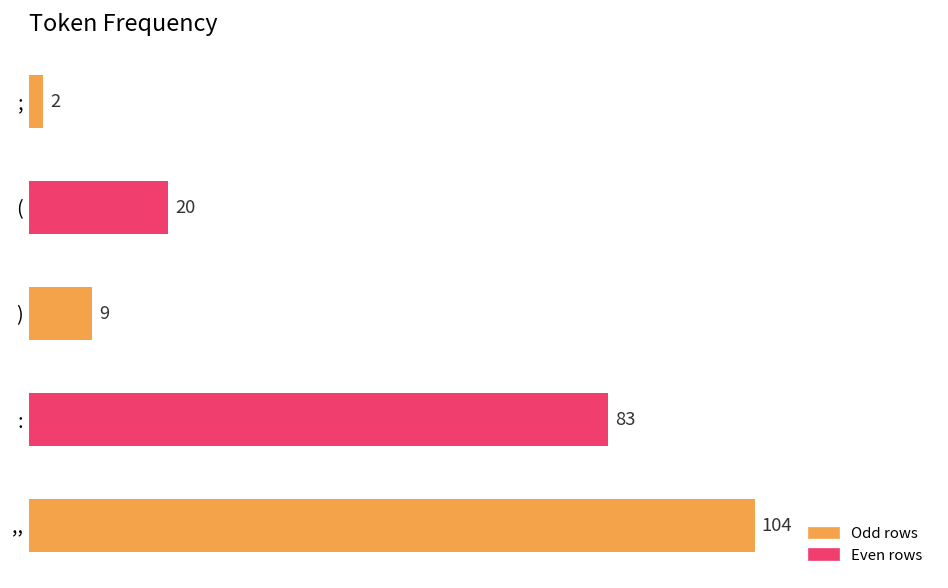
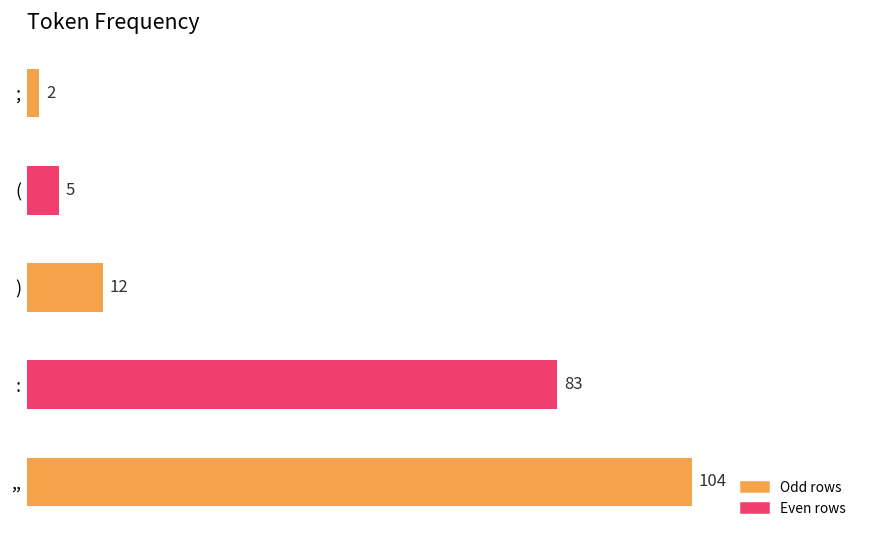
(: 20 -> 5
): 9 -> 12
